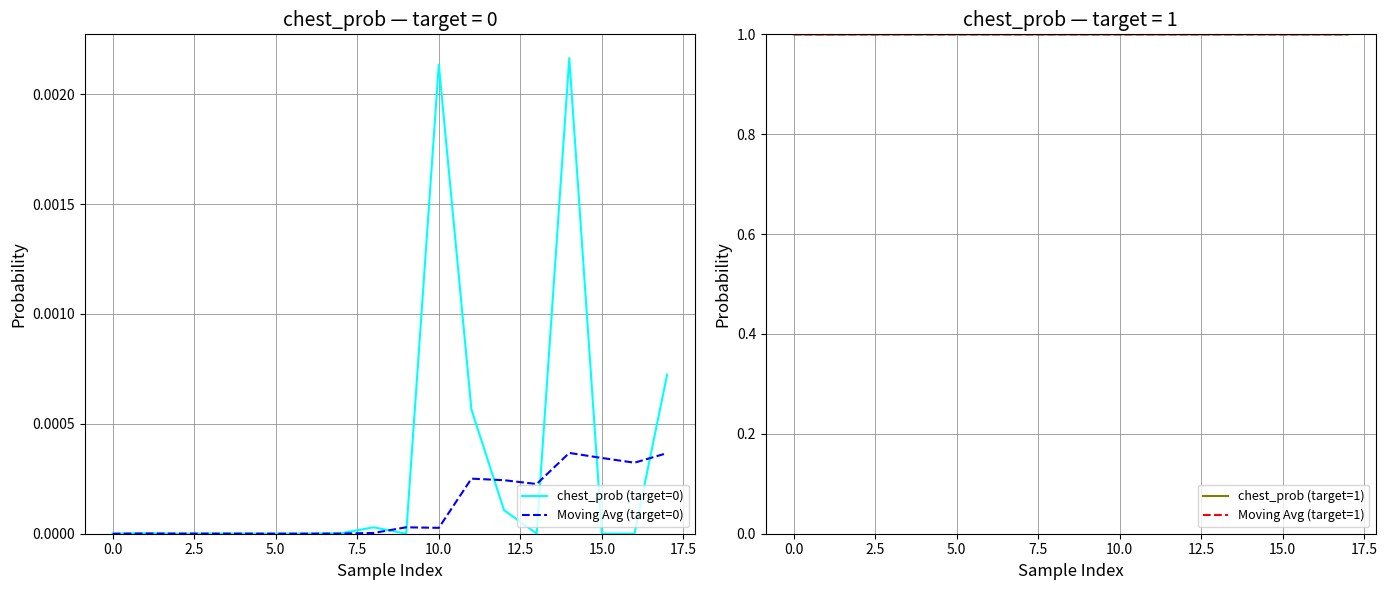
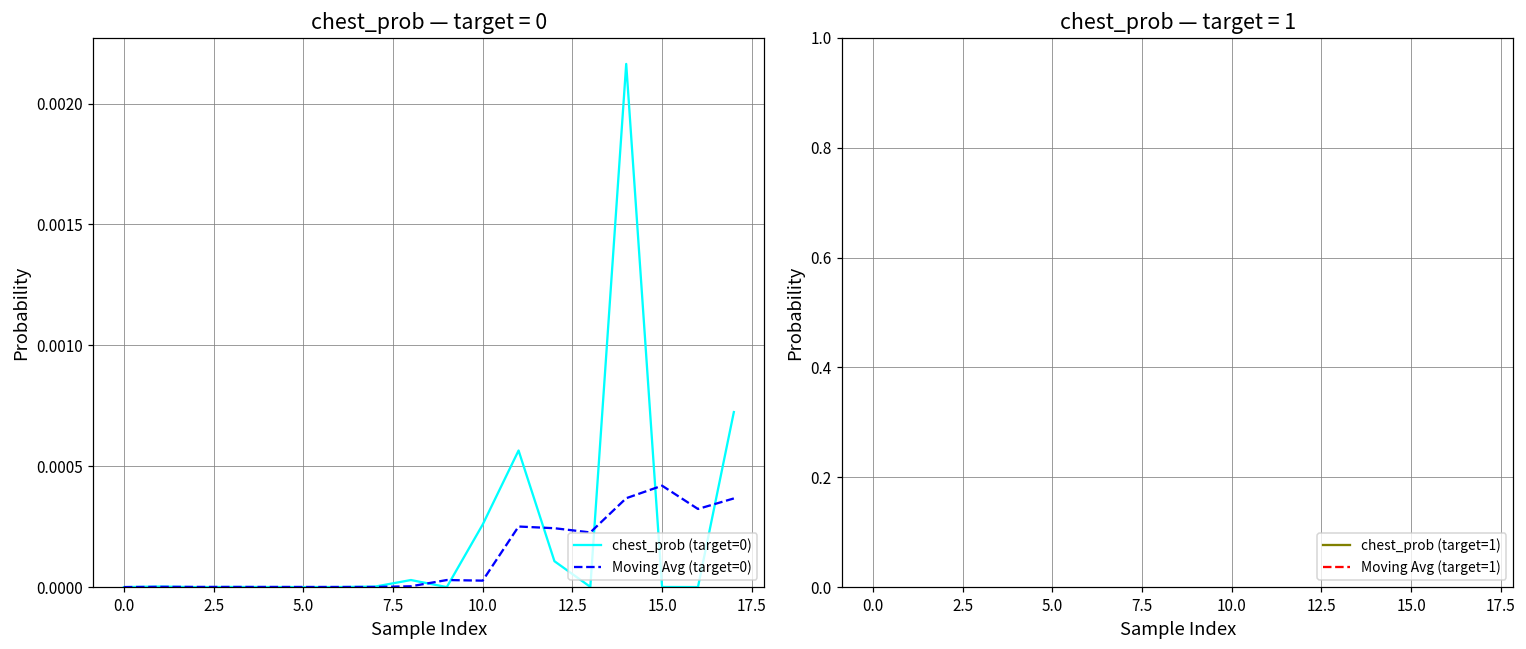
chest_prob — target = 0, chest_prob (target=0), 10.0: 0.00213 -> 0.00026
chest_prob — target = 0, Moving Avg (target=0), 15.0: 0.00034 -> 0.00042
